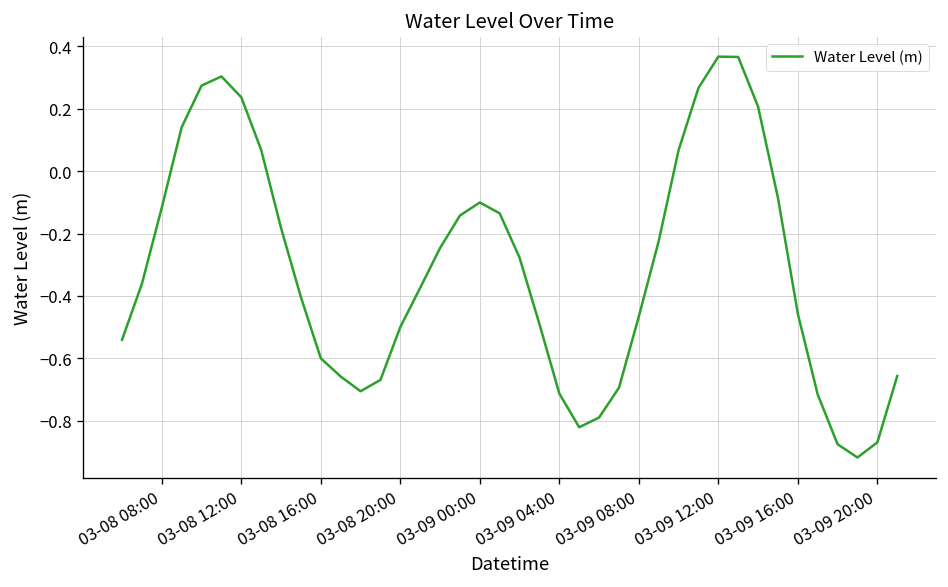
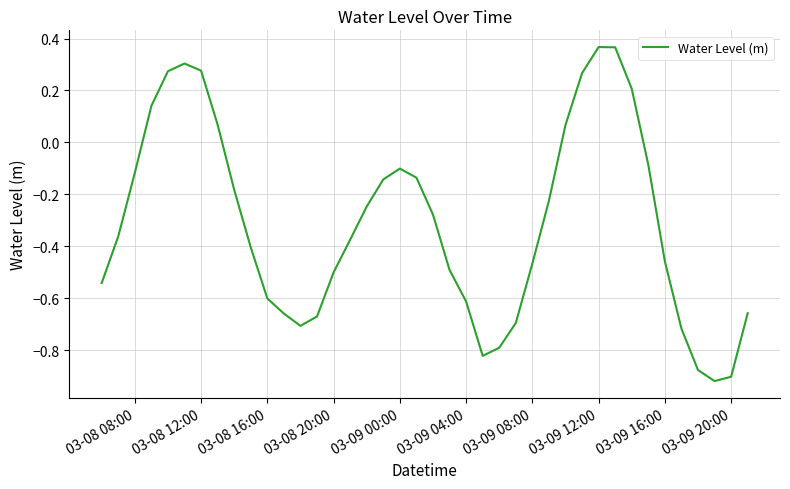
03-08 12:00: 0.24 -> 0.28
03-09 04:00: -0.71 -> -0.61
03-09 20:00: -0.87 -> -0.90
